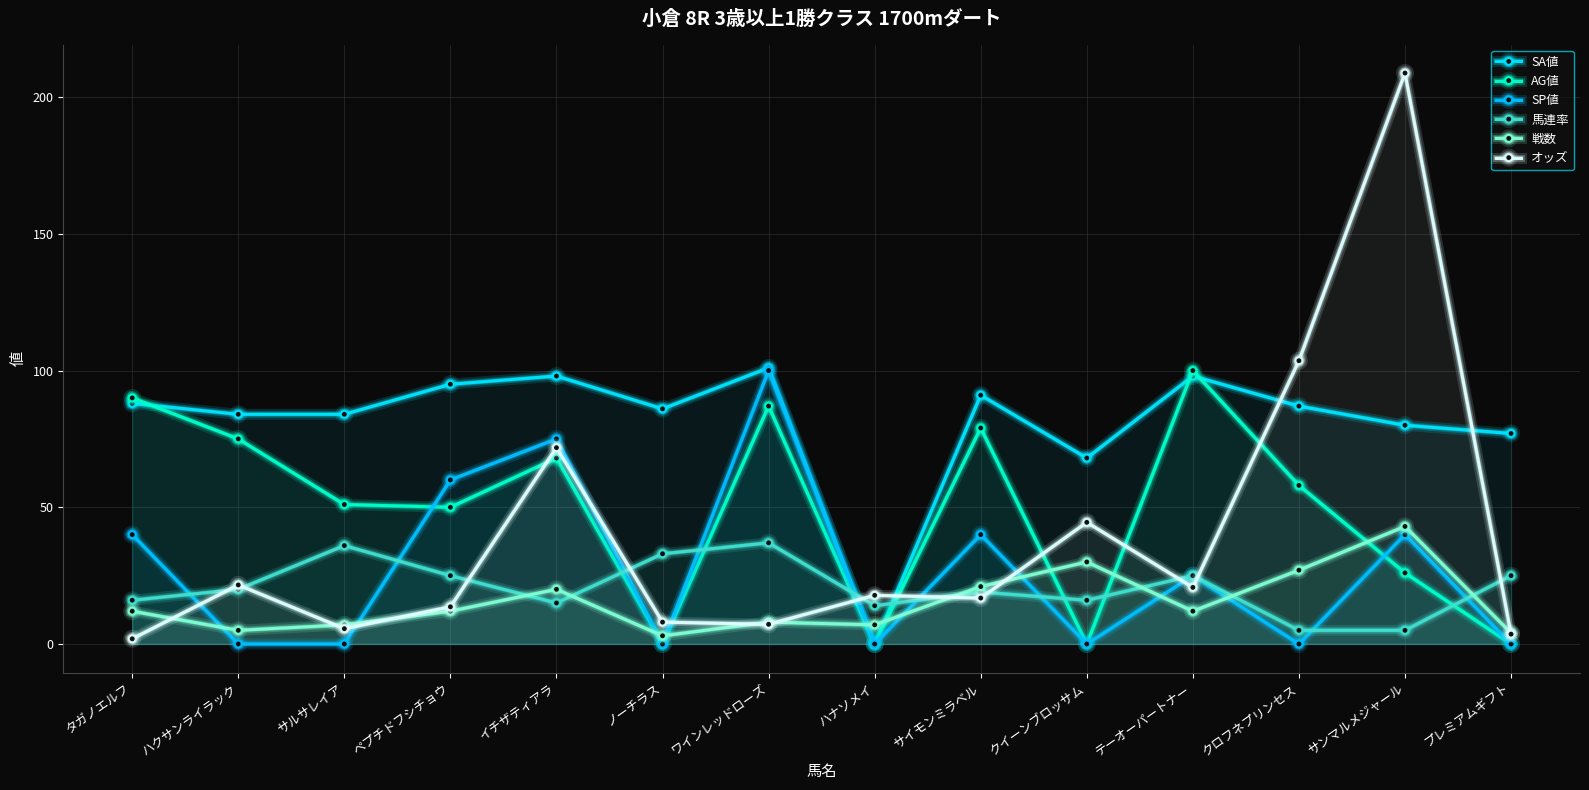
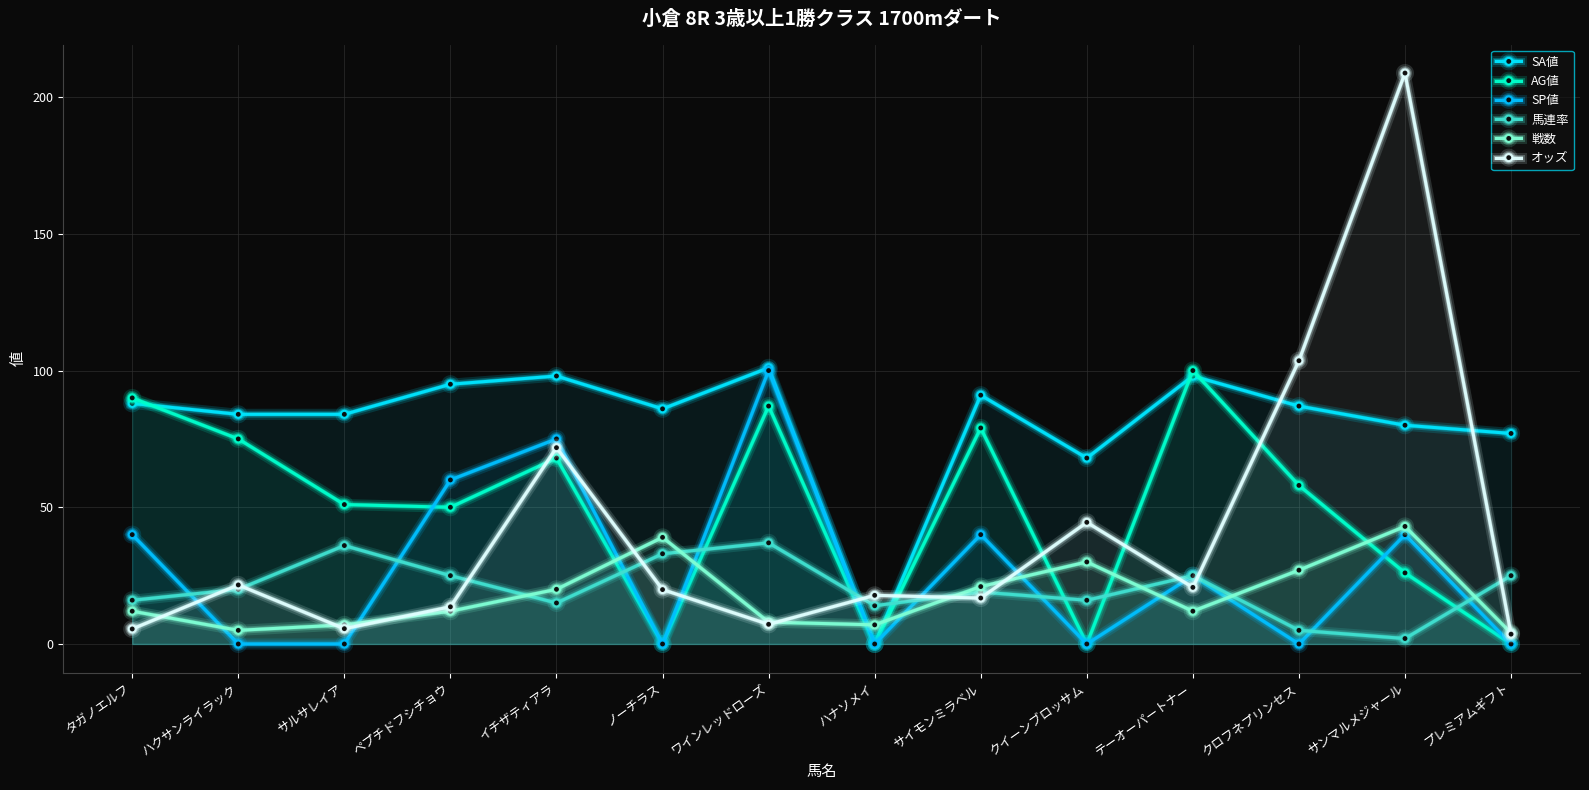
オッズ, タガノエルフ: 2 -> 6
戦数, ノーチラス: 3 -> 39
オッズ, ノーチラス: 8 -> 20
馬連率, サンマルメジャール: 5 -> 2
